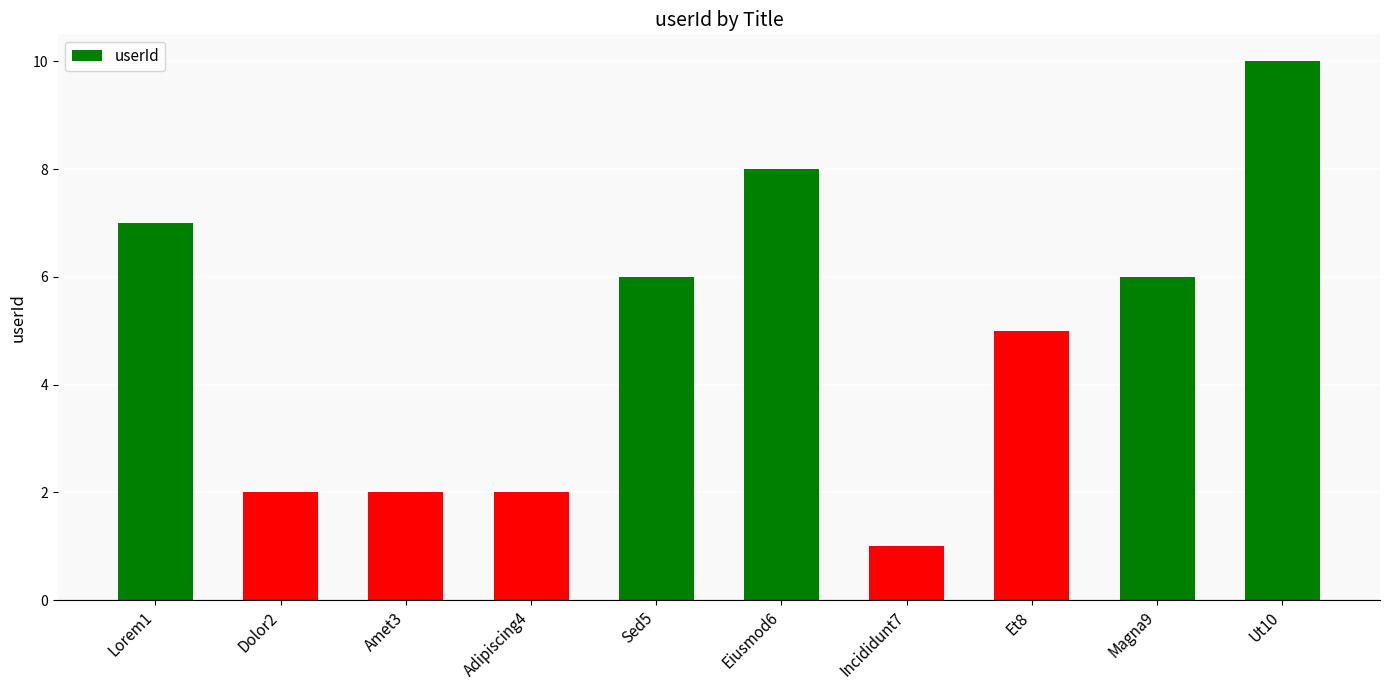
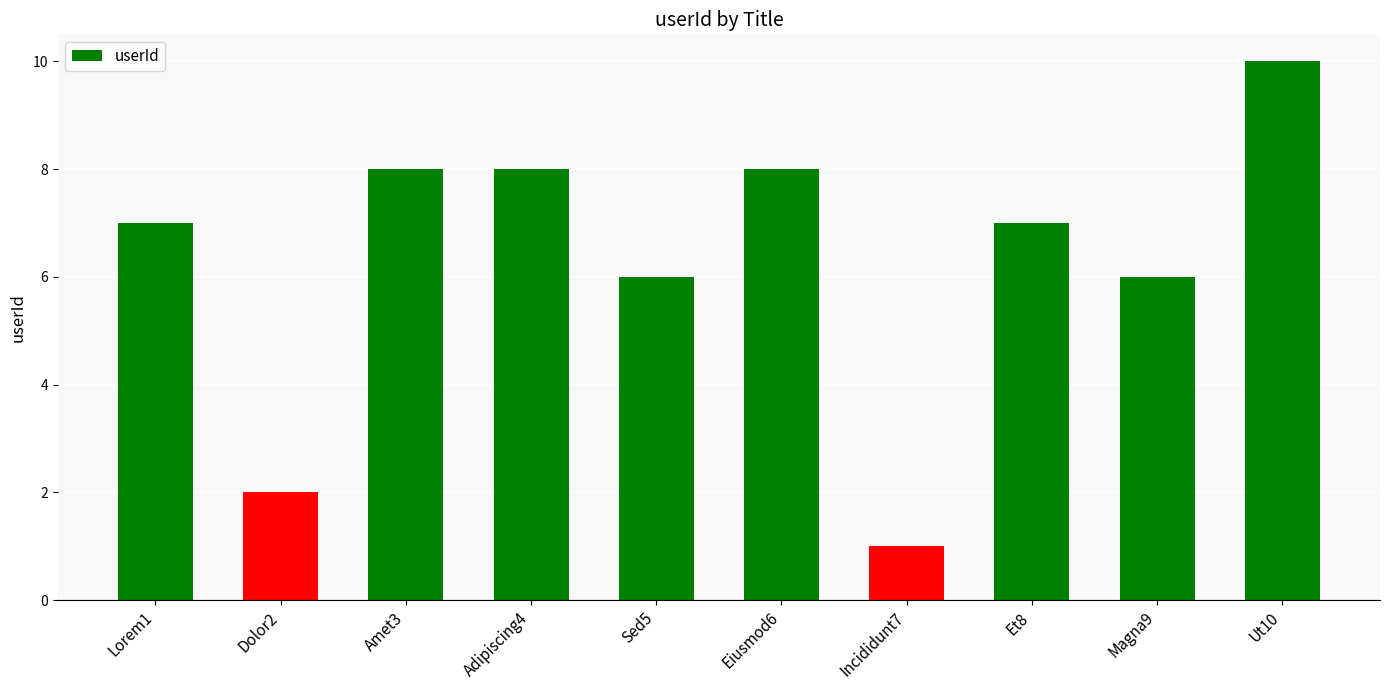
Amet3: 2 -> 8
Adipiscing4: 2 -> 8
Et8: 5 -> 7
